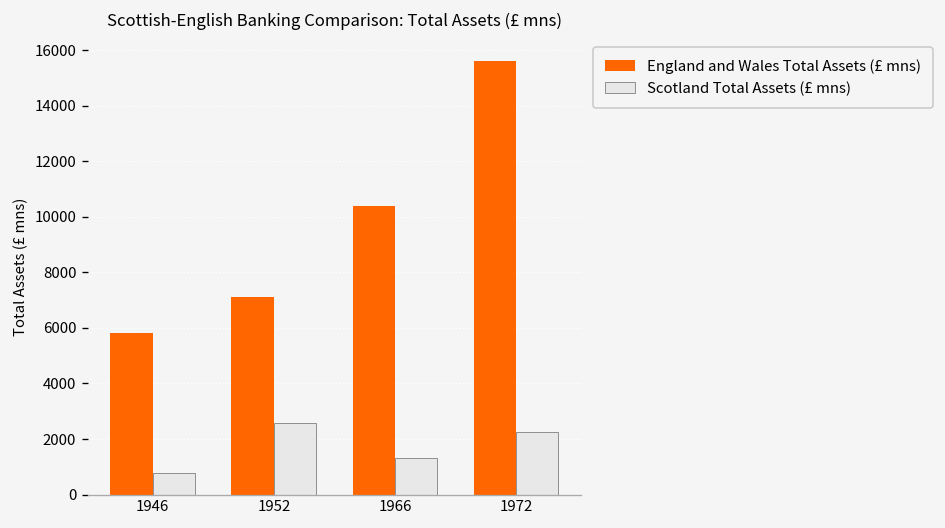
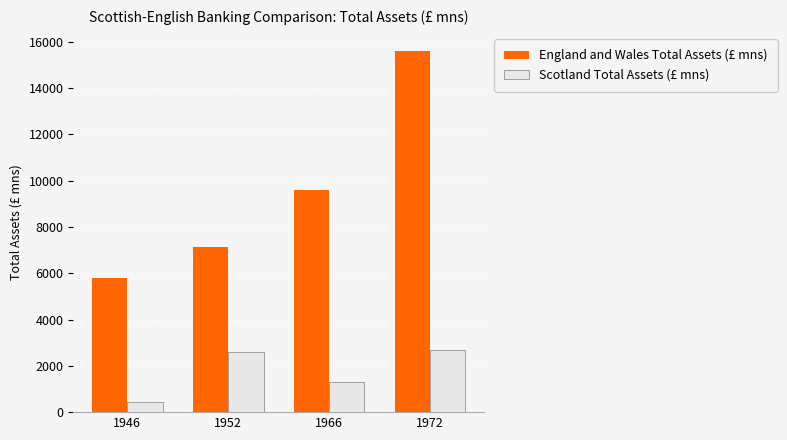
Scotland Total Assets (£ mns), 1946: 800 -> 400
England and Wales Total Assets (£ mns), 1966: 10400 -> 9600
Scotland Total Assets (£ mns), 1972: 2200 -> 2700
